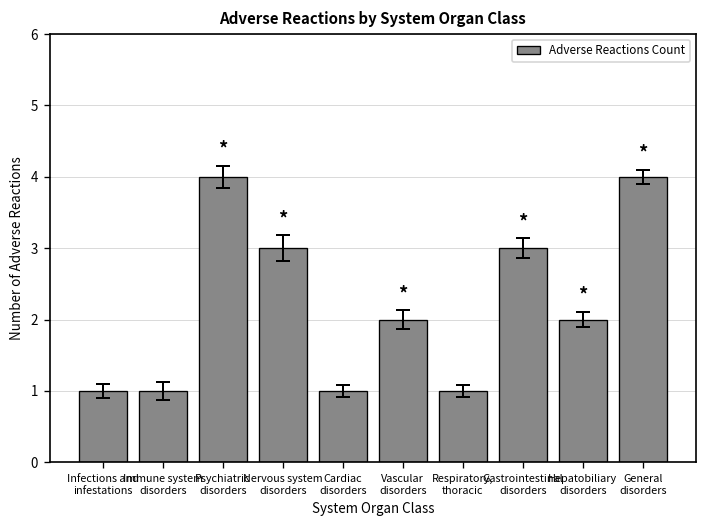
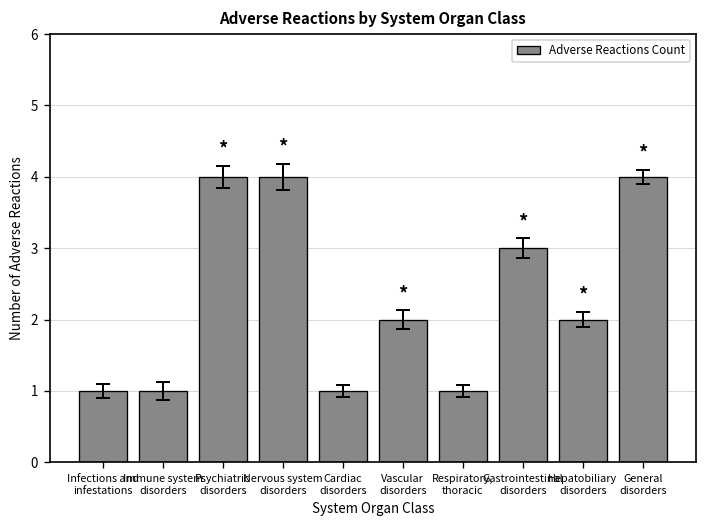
Adverse Reactions Count, Nervous system disorders: 3 -> 4
